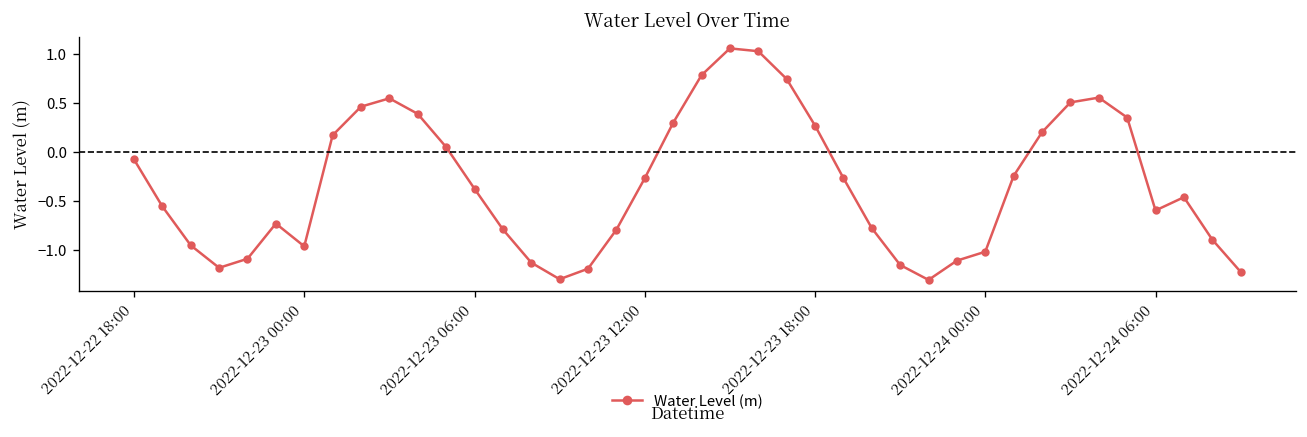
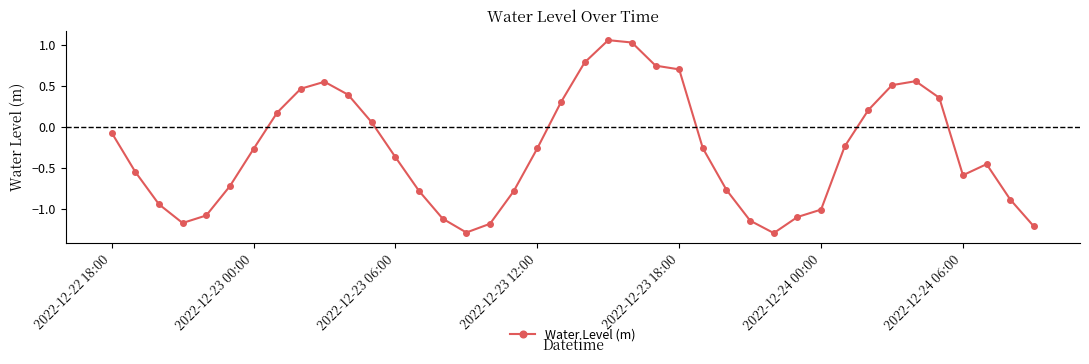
2022-12-23 00:00: -1.0 -> -0.3
2022-12-23 18:00: 0.3 -> 0.7
